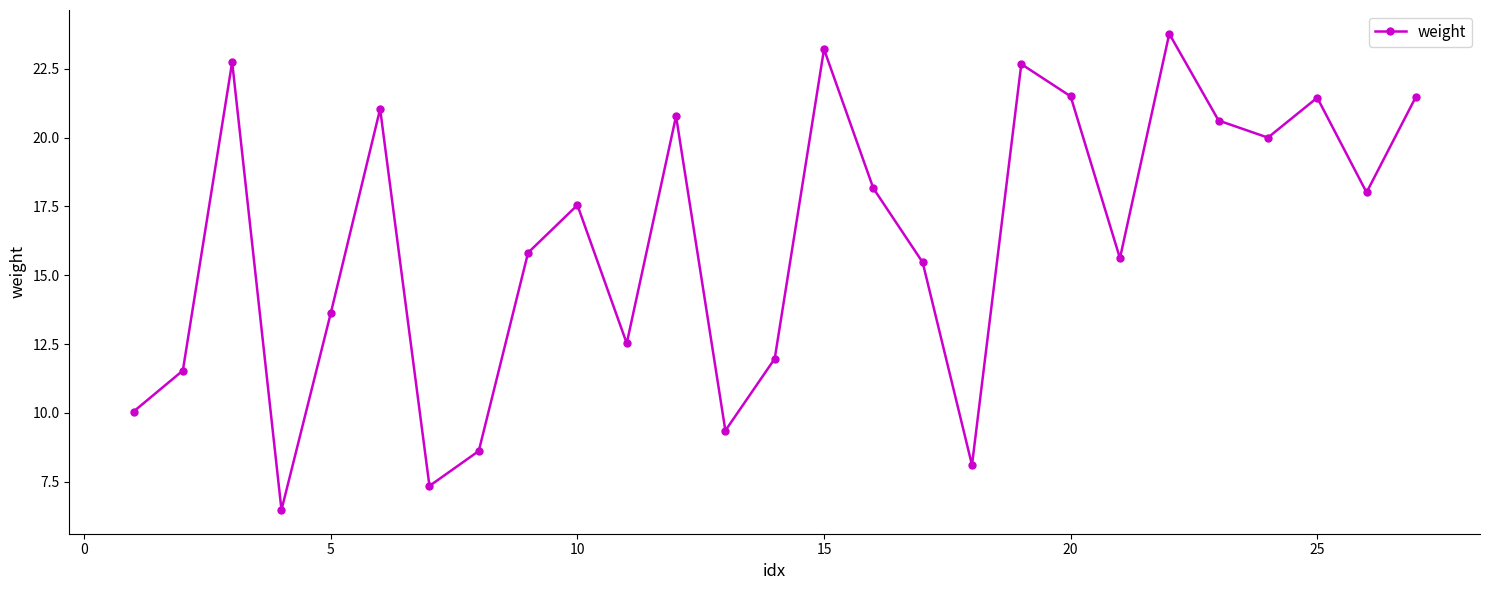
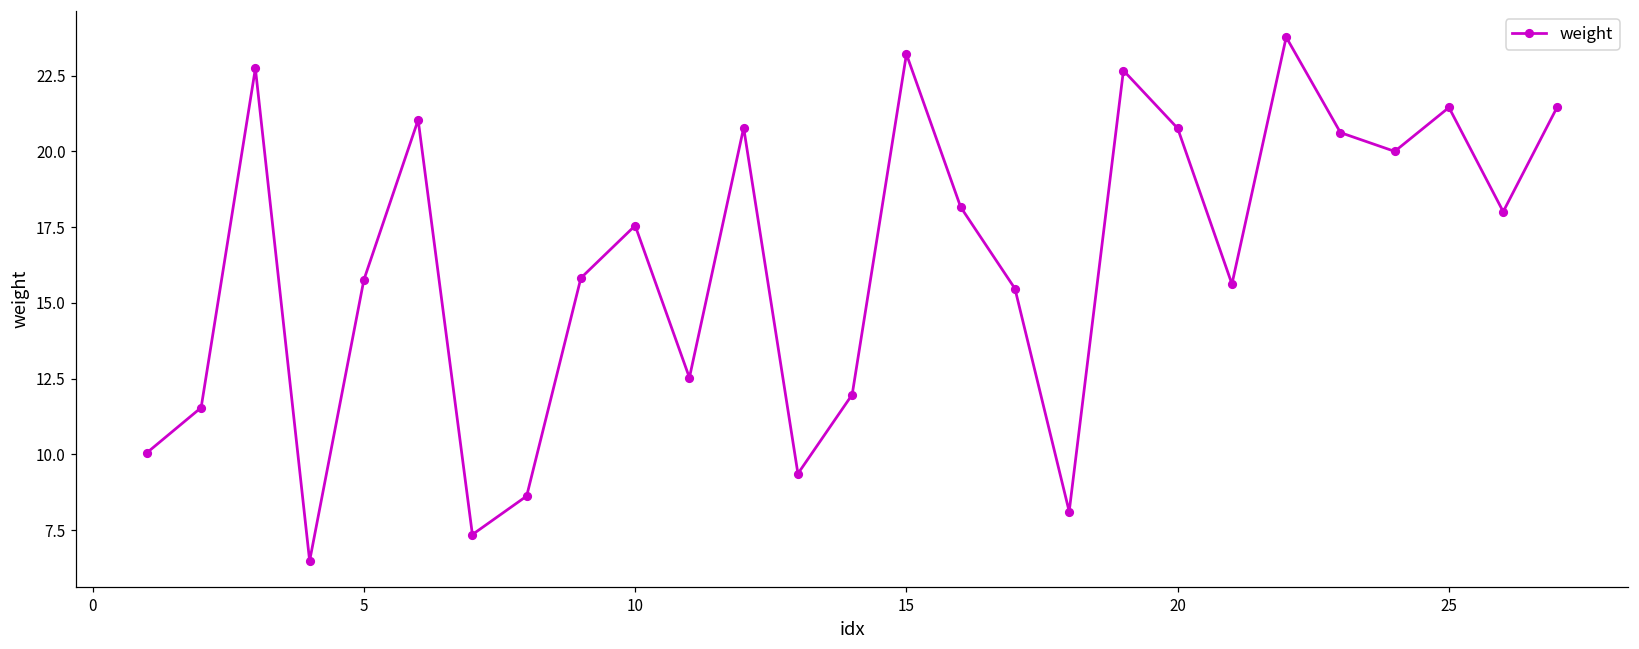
5: 13.6 -> 15.8
20: 21.5 -> 20.8
